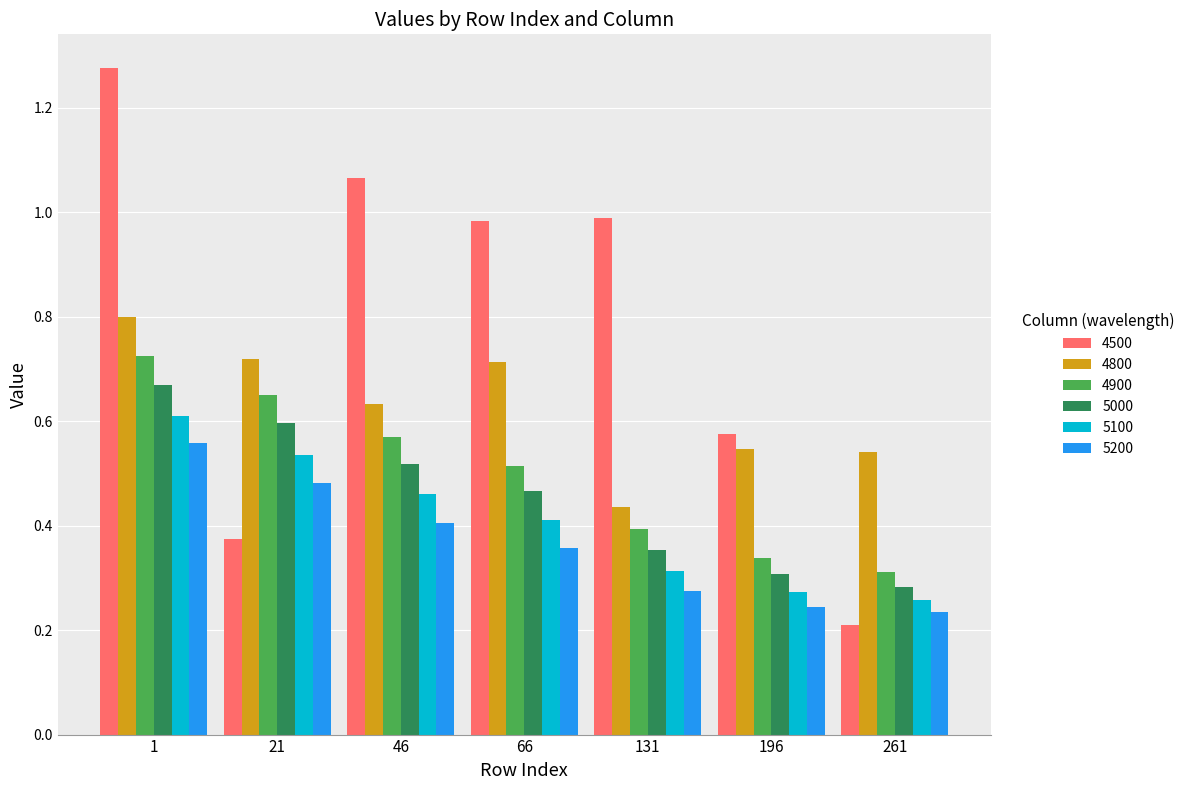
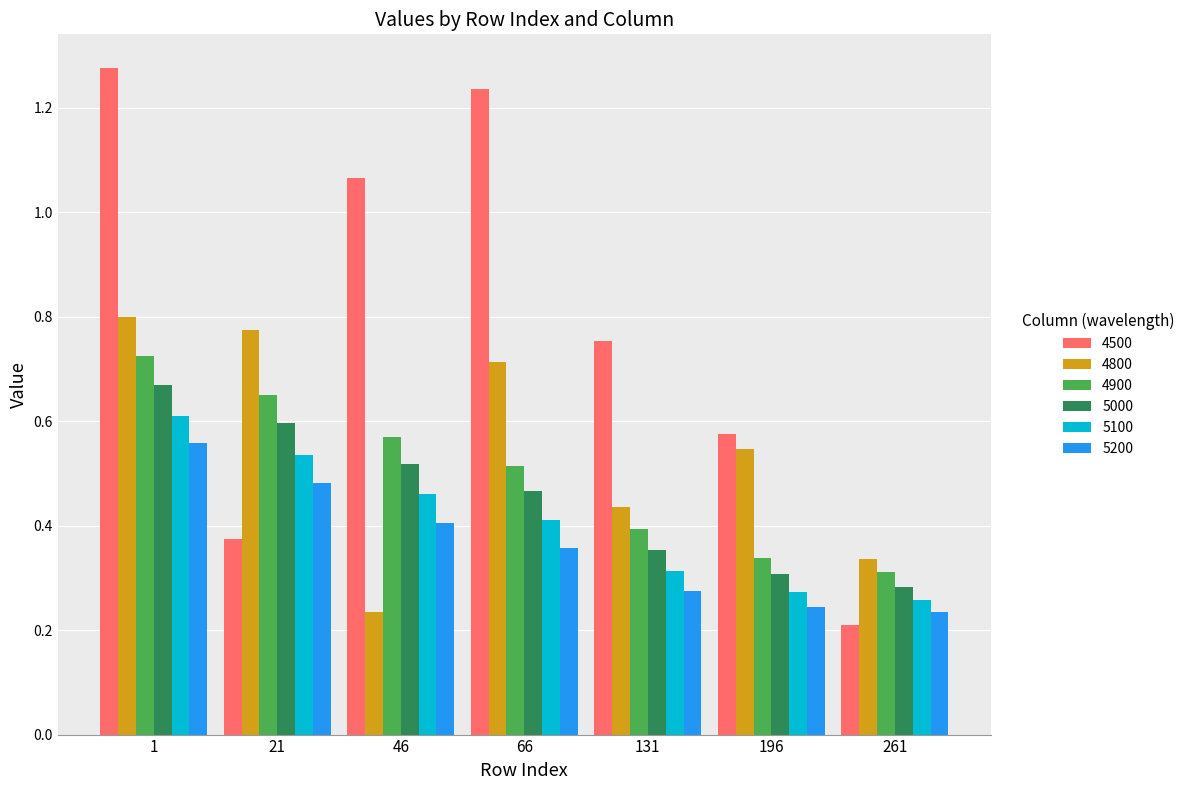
4800, 21: 0.72 -> 0.77
4800, 46: 0.63 -> 0.24
4500, 66: 0.98 -> 1.24
4500, 131: 0.99 -> 0.75
4800, 261: 0.54 -> 0.34
